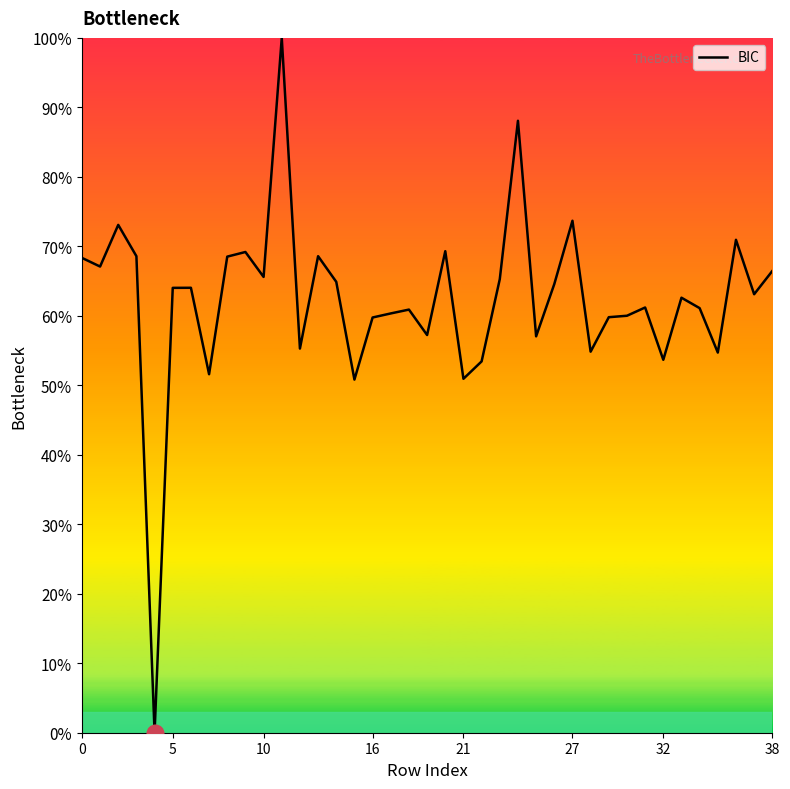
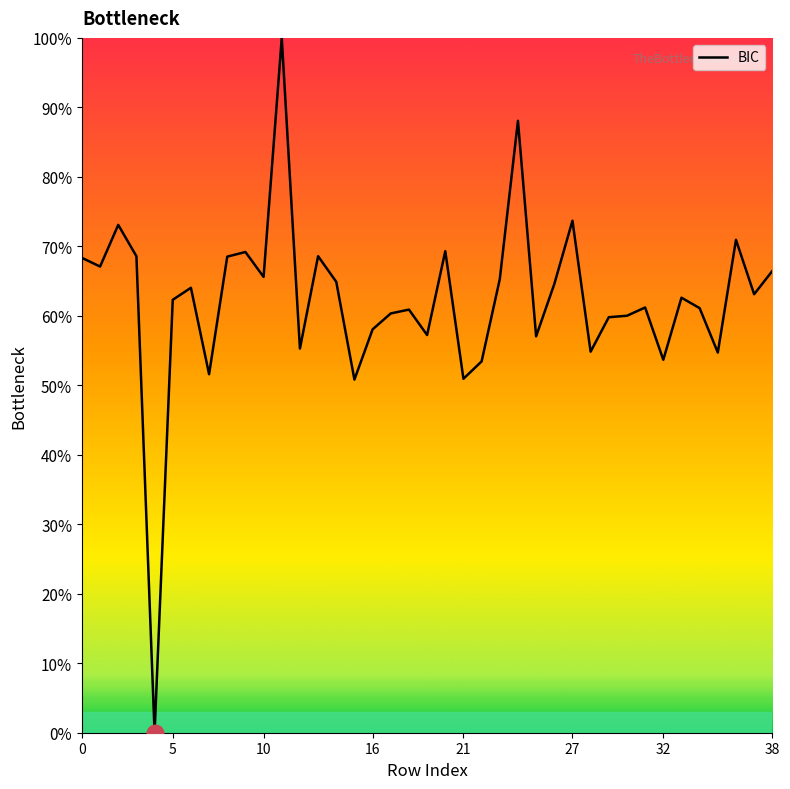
BIC, 5: 64% -> 62%
BIC, 16: 60% -> 58%
